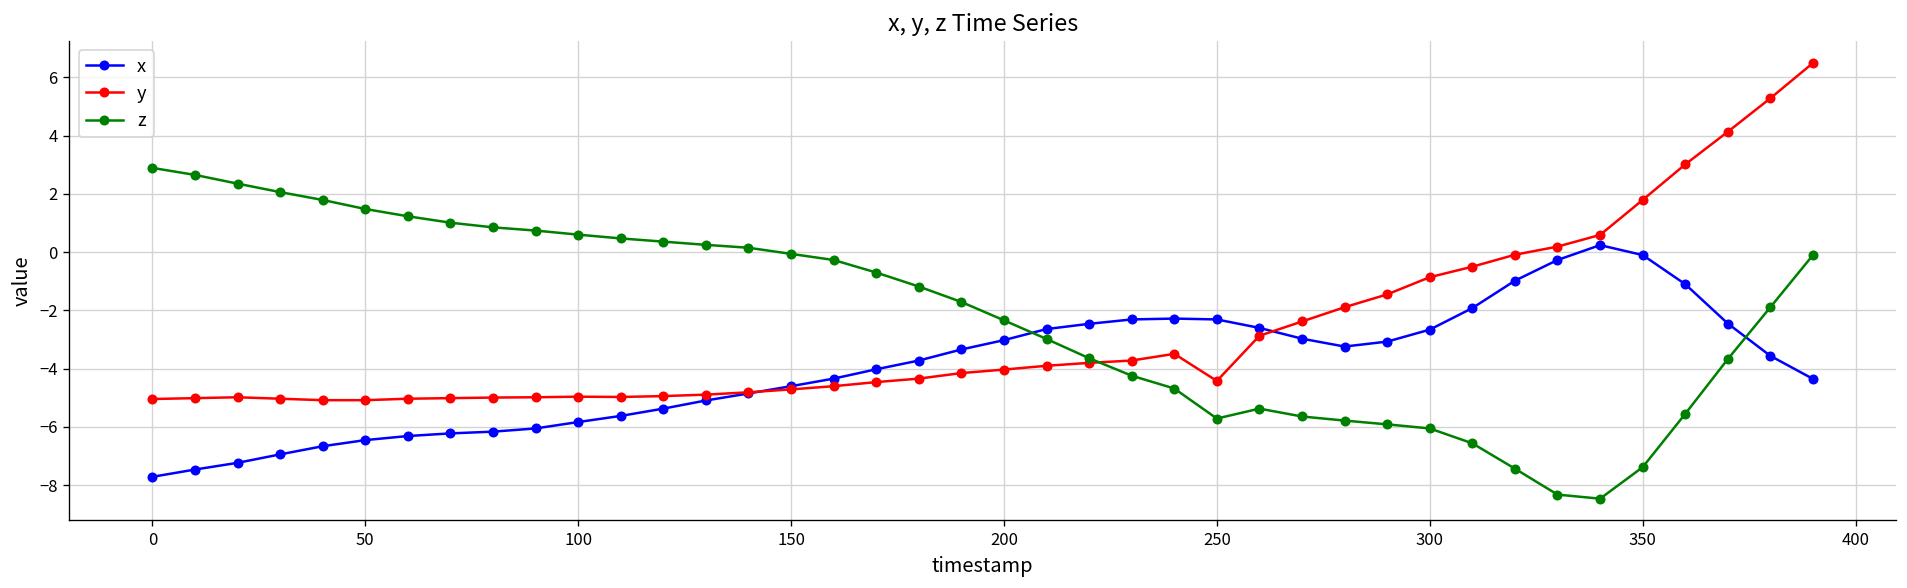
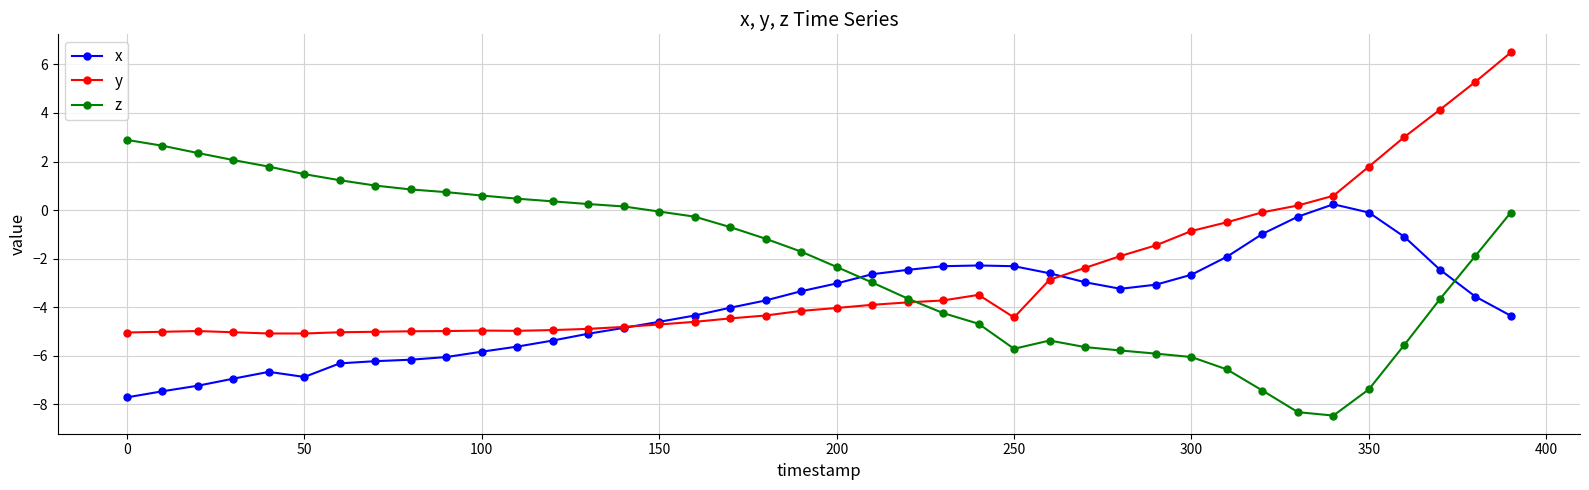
x, 50: -6.5 -> -6.9
